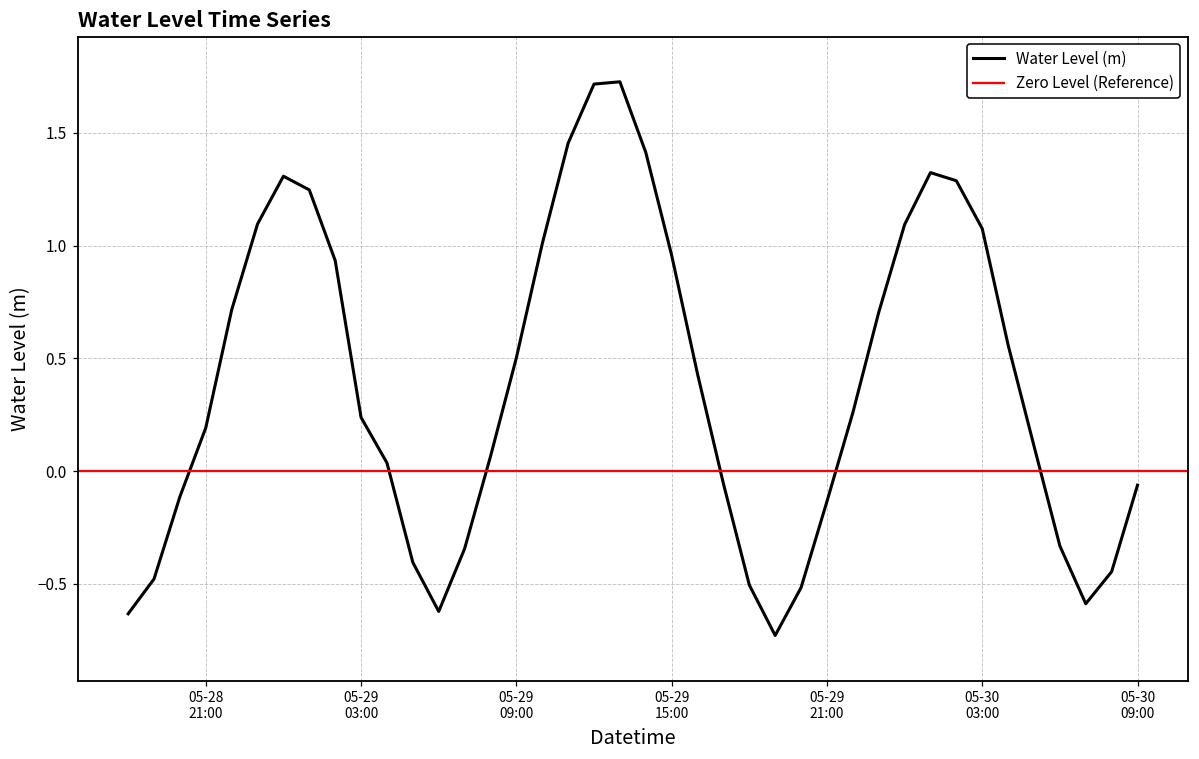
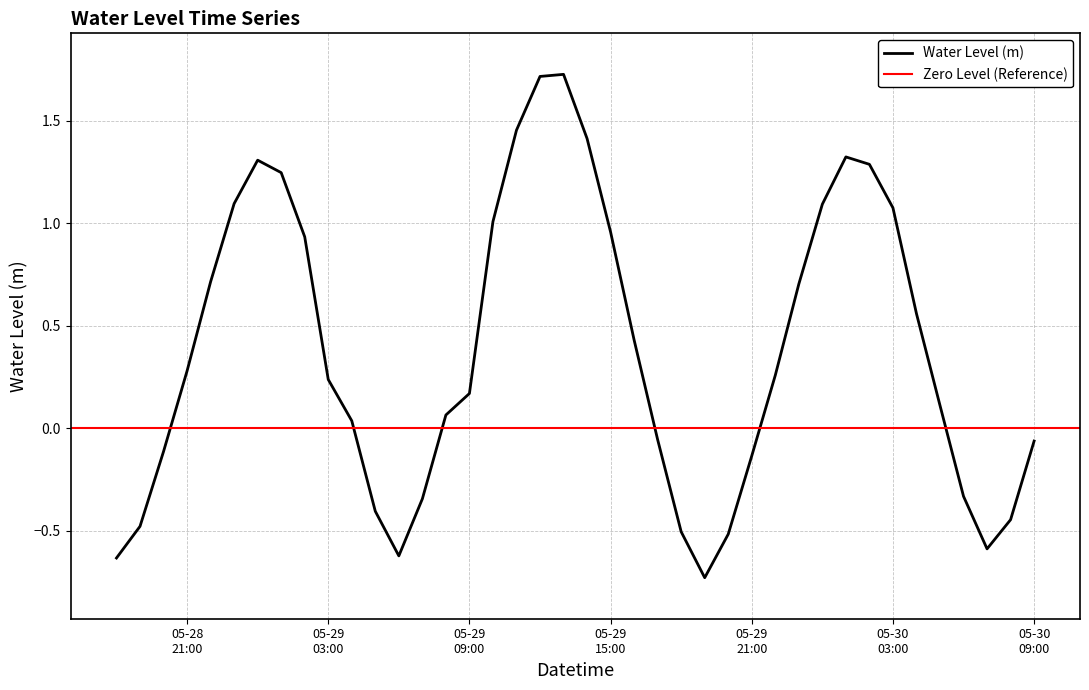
05-28 21:00: 0.19 -> 0.28
05-29 09:00: 0.50 -> 0.17
